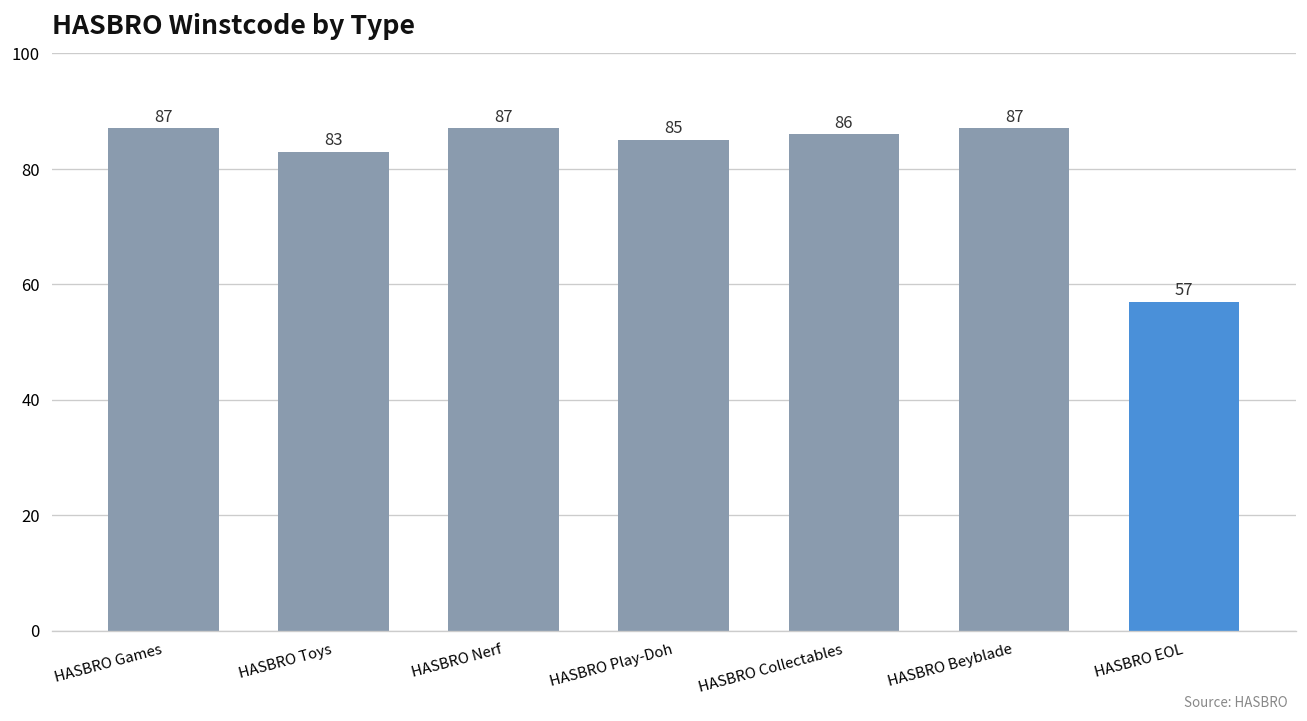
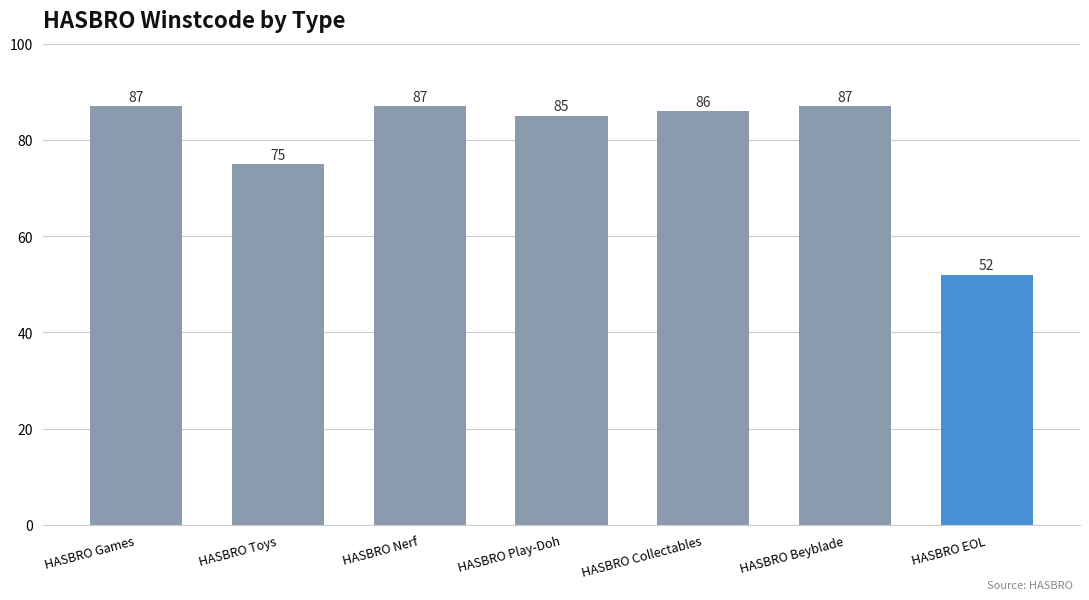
HASBRO Toys: 83 -> 75
HASBRO EOL: 57 -> 52
